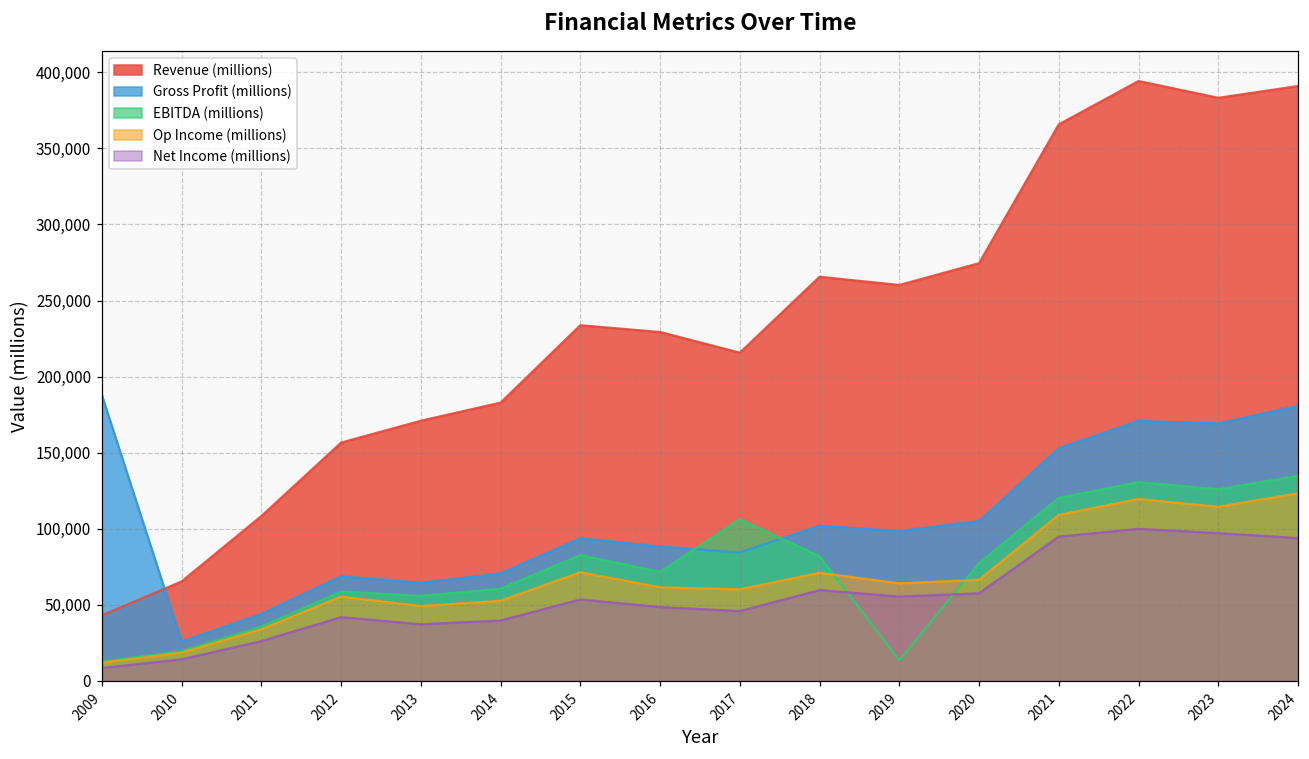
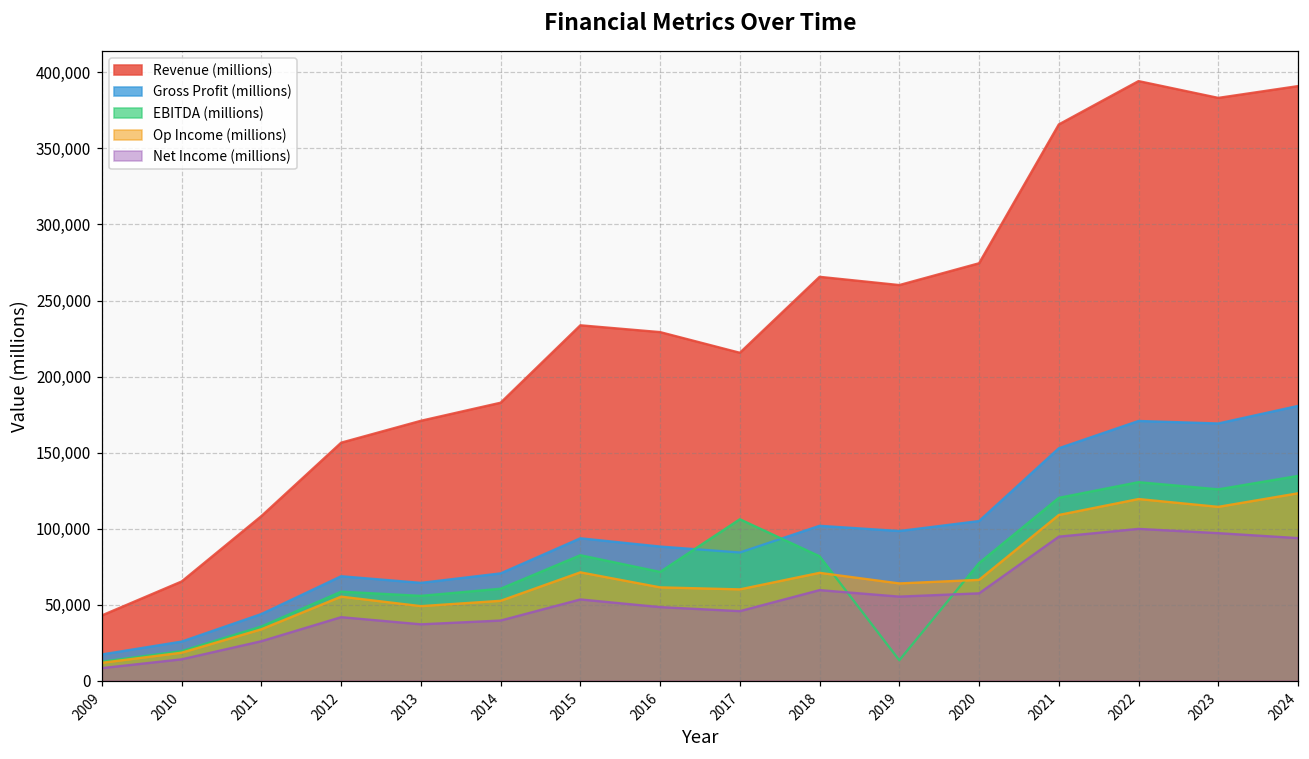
Gross Profit (millions), 2009: 188,000 -> 17,000
